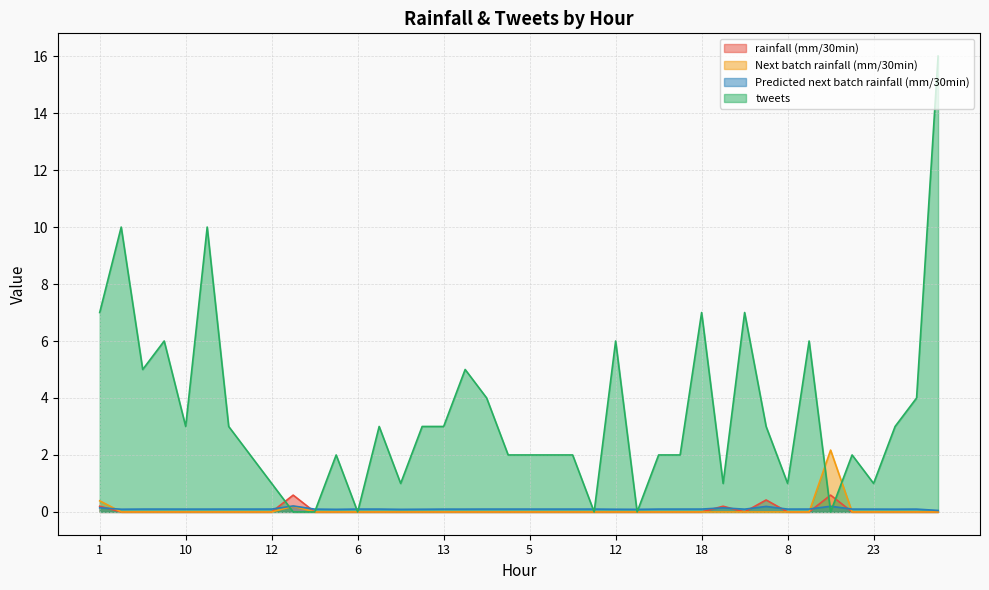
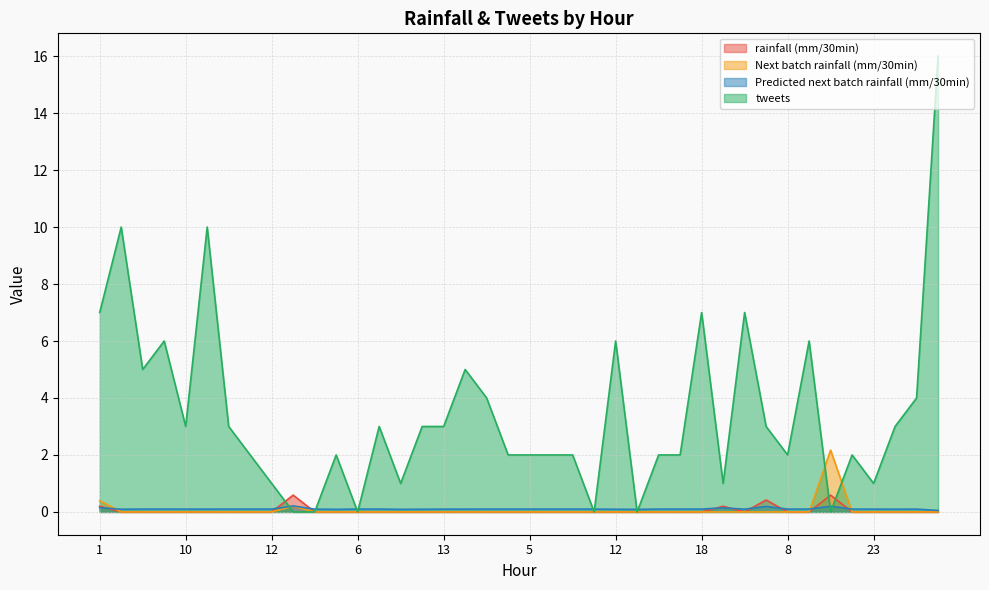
tweets, 8: 1 -> 2
